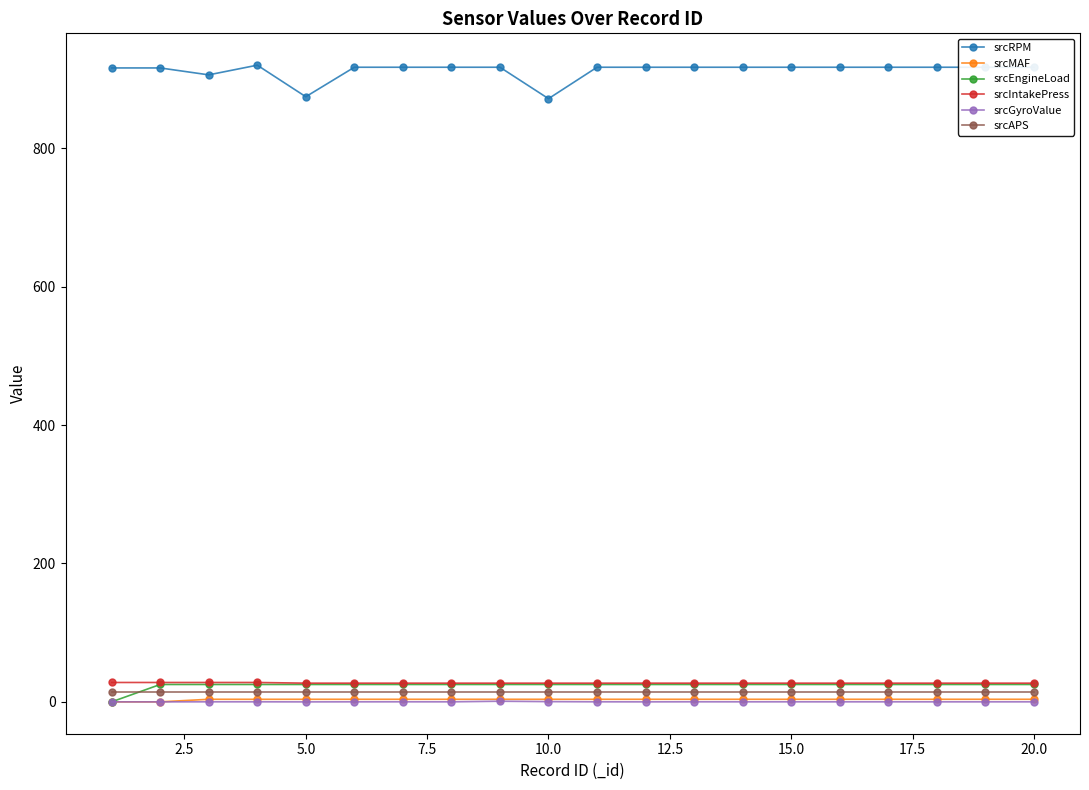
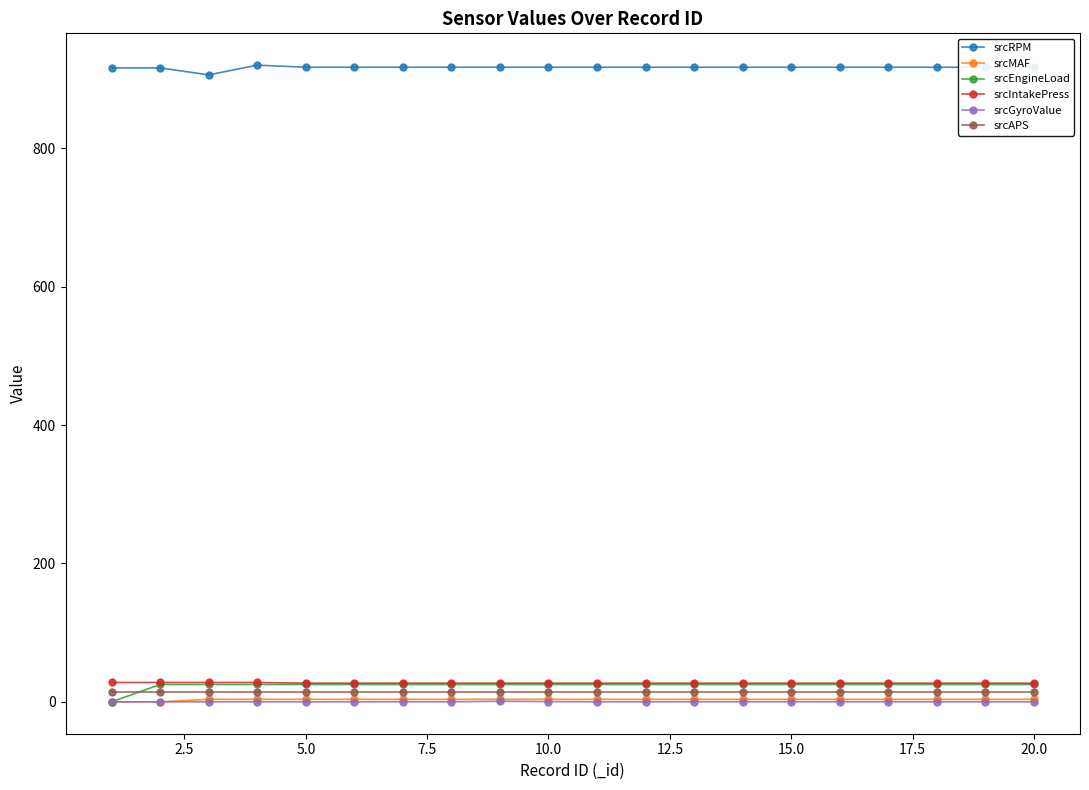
srcRPM, 5.0: 870 -> 920
srcRPM, 10.0: 870 -> 920
